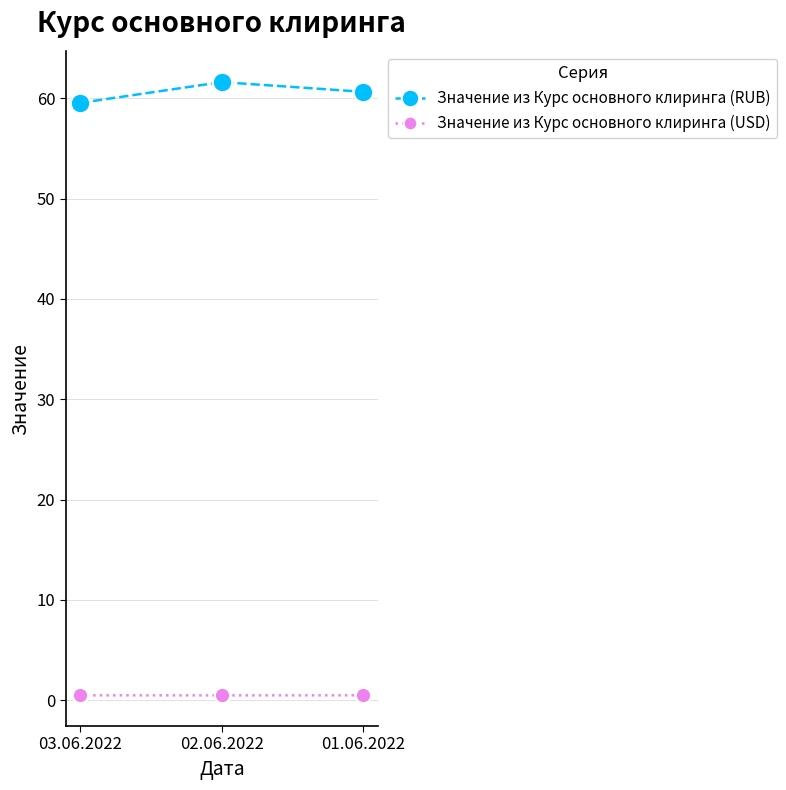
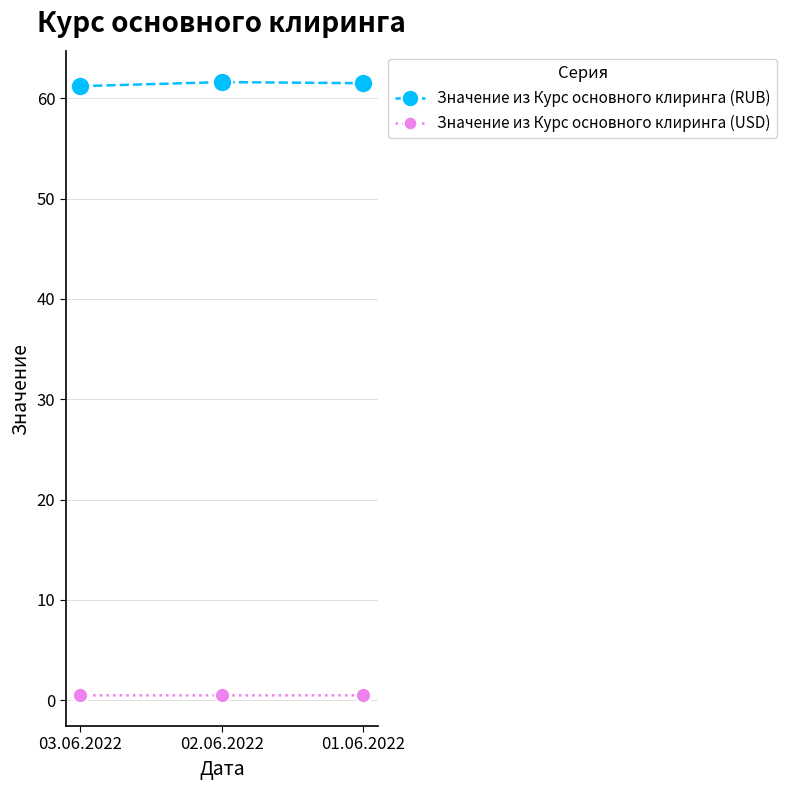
Значение из Курс основного клиринга (RUB), 03.06.2022: 59.5 -> 61.2
Значение из Курс основного клиринга (RUB), 01.06.2022: 60.6 -> 61.5
